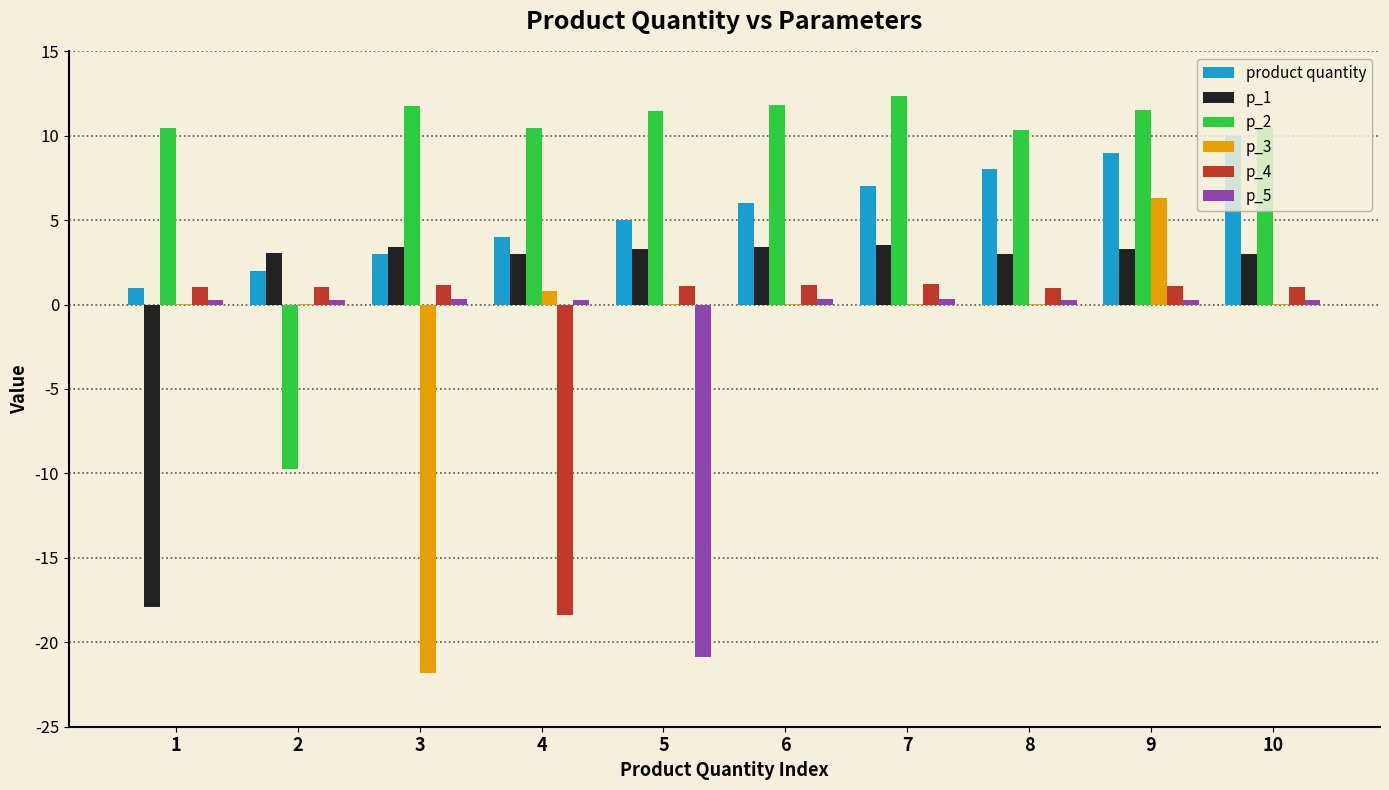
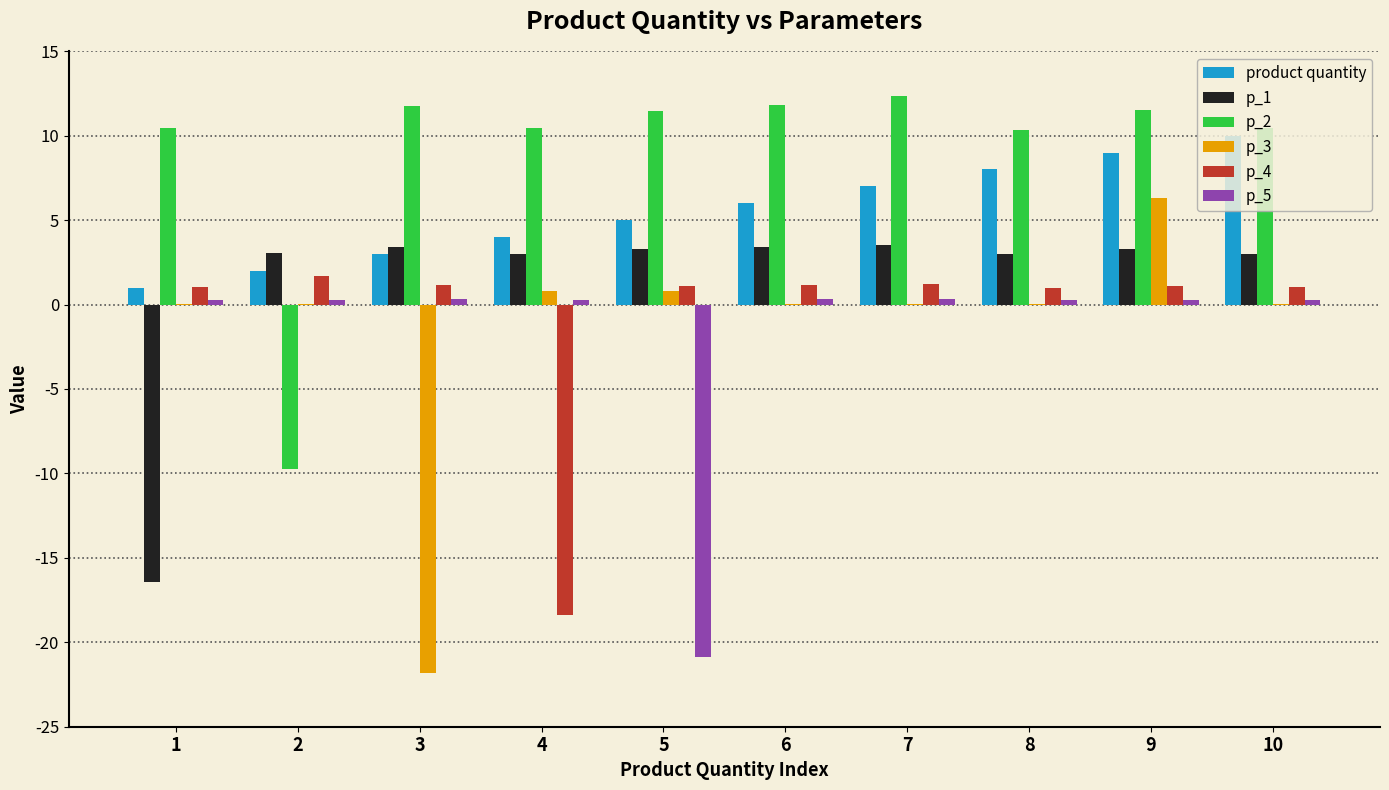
p_1, 1: -17.9 -> -16.4
p_4, 2: 1.0 -> 1.7
p_3, 5: 0.0 -> 0.8
